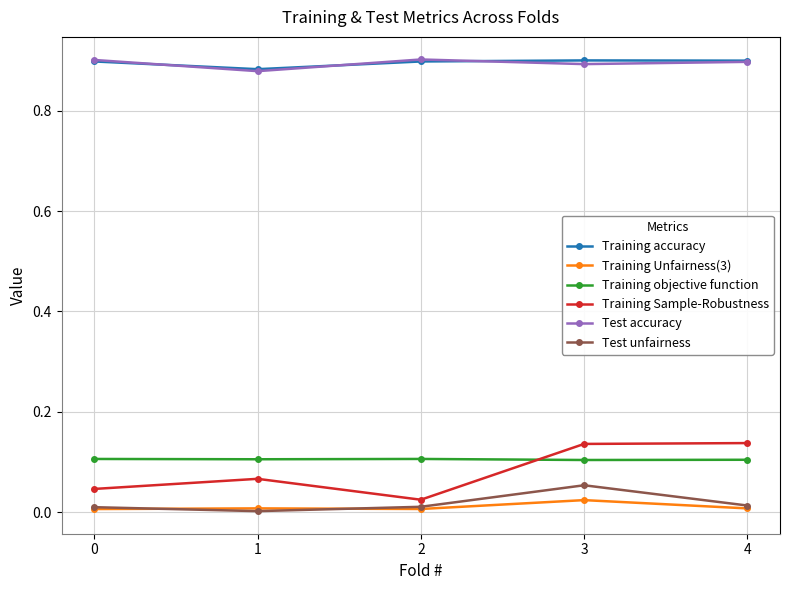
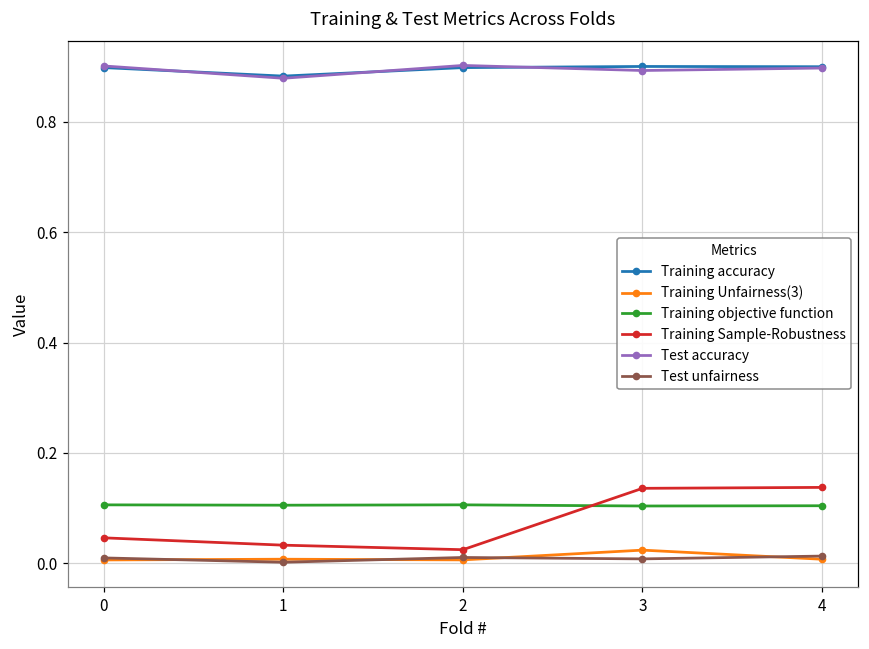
Training Sample-Robustness, 1: 0.07 -> 0.03
Test unfairness, 3: 0.05 -> 0.01
